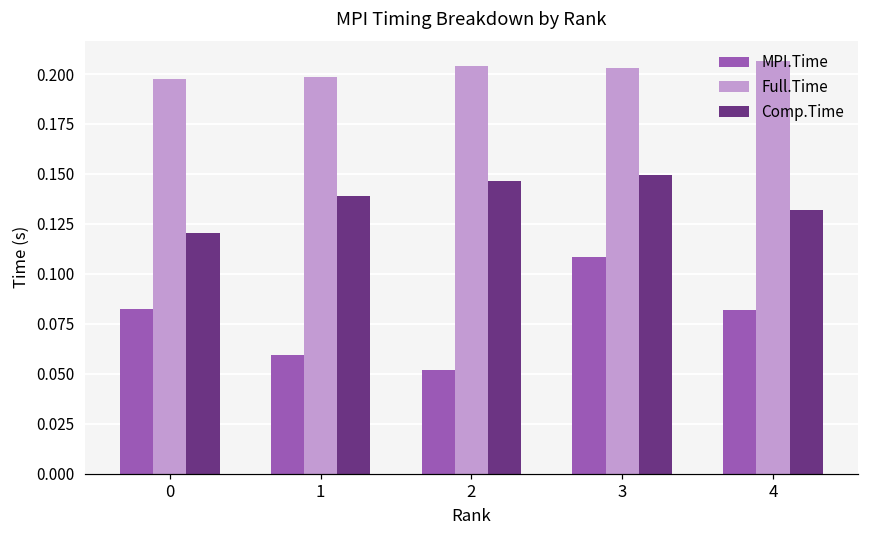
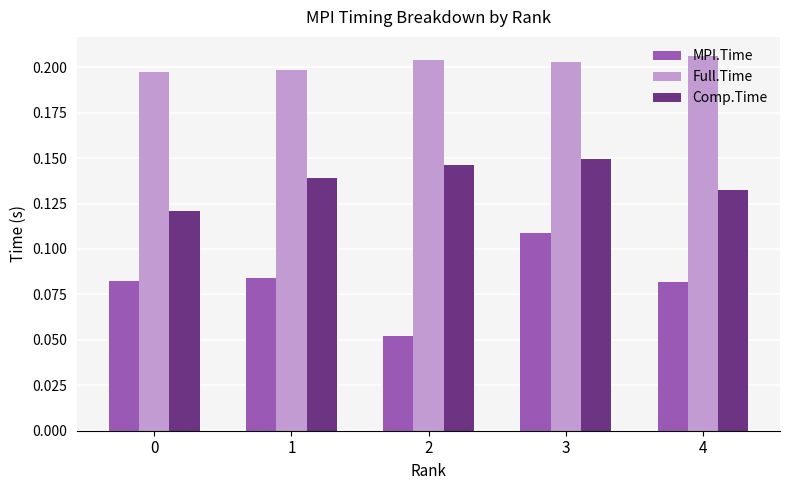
MPI.Time, 1: 0.059 -> 0.084
